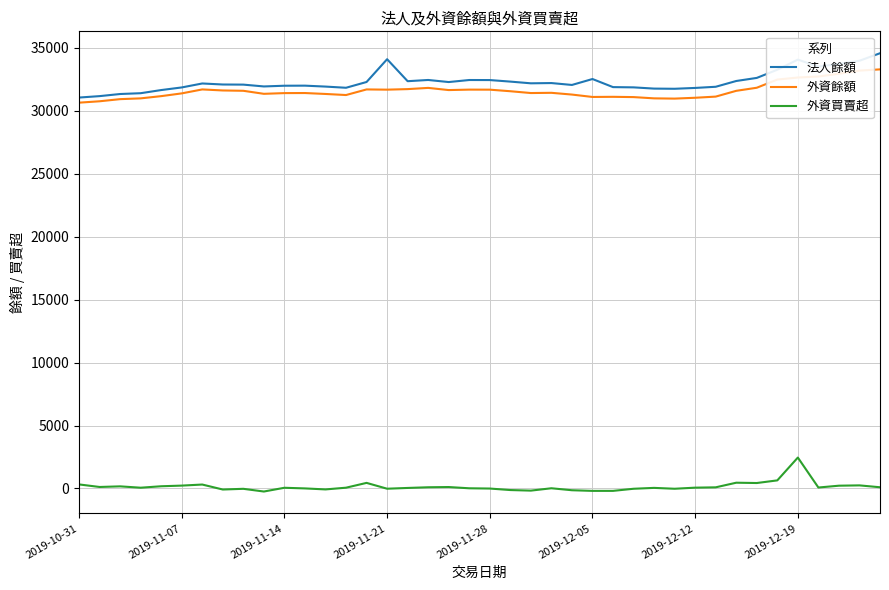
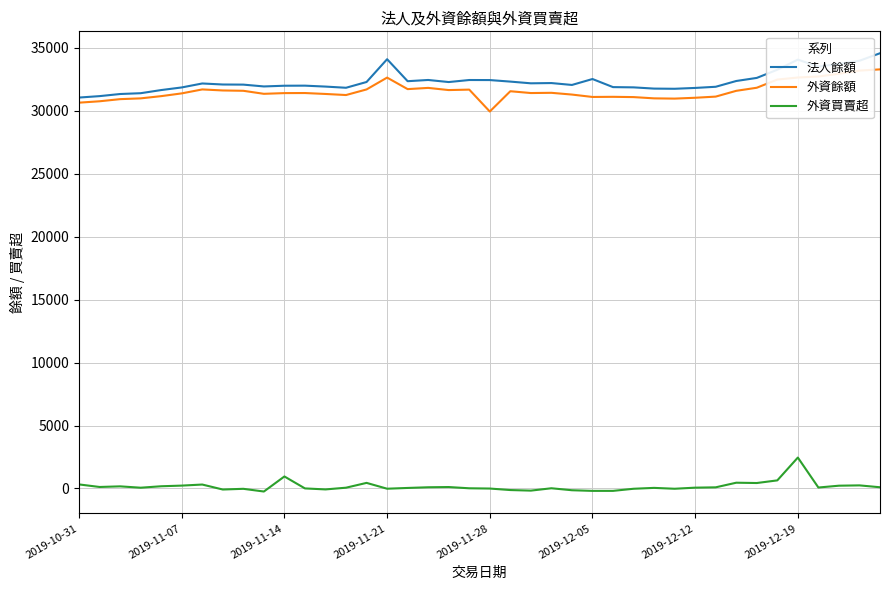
外資買賣超, 2019-11-14: 100 -> 1000
外資餘額, 2019-11-21: 31700 -> 32600
外資餘額, 2019-11-28: 31700 -> 29900
